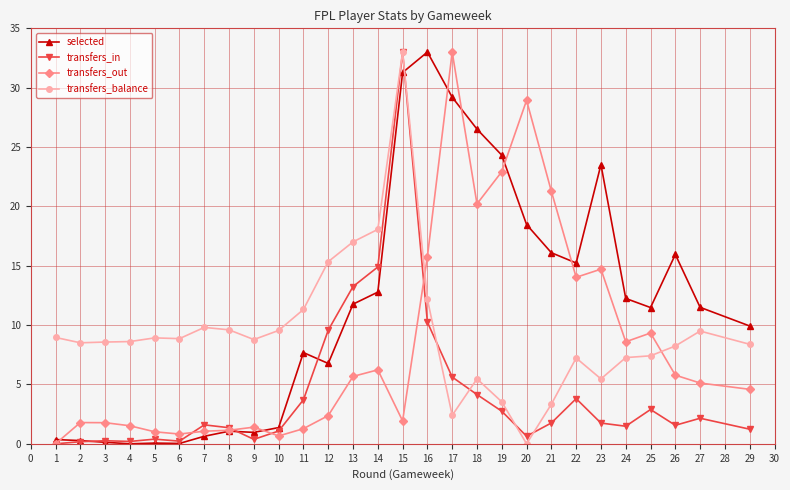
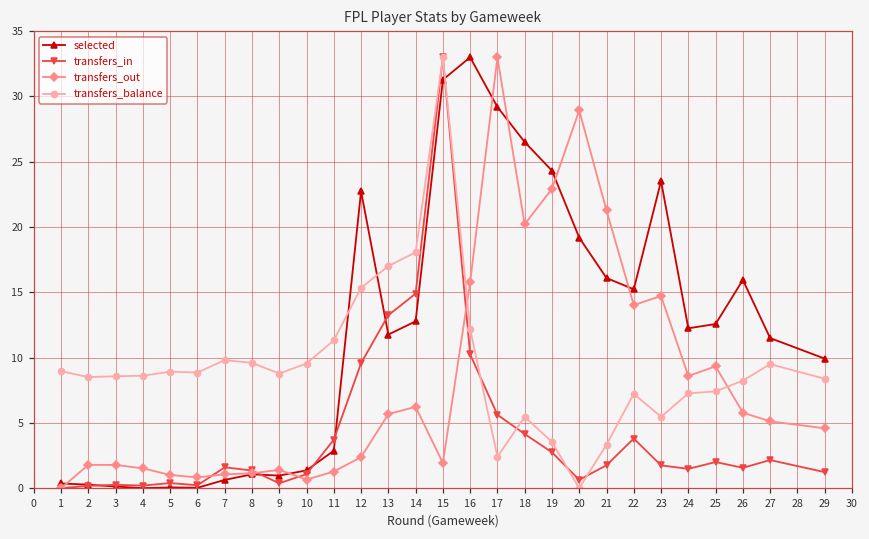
selected, 11: 7.7 -> 2.9
selected, 12: 6.8 -> 22.7
selected, 20: 18.5 -> 19.2
selected, 25: 11.5 -> 12.6
transfers_in, 25: 2.9 -> 2.0
